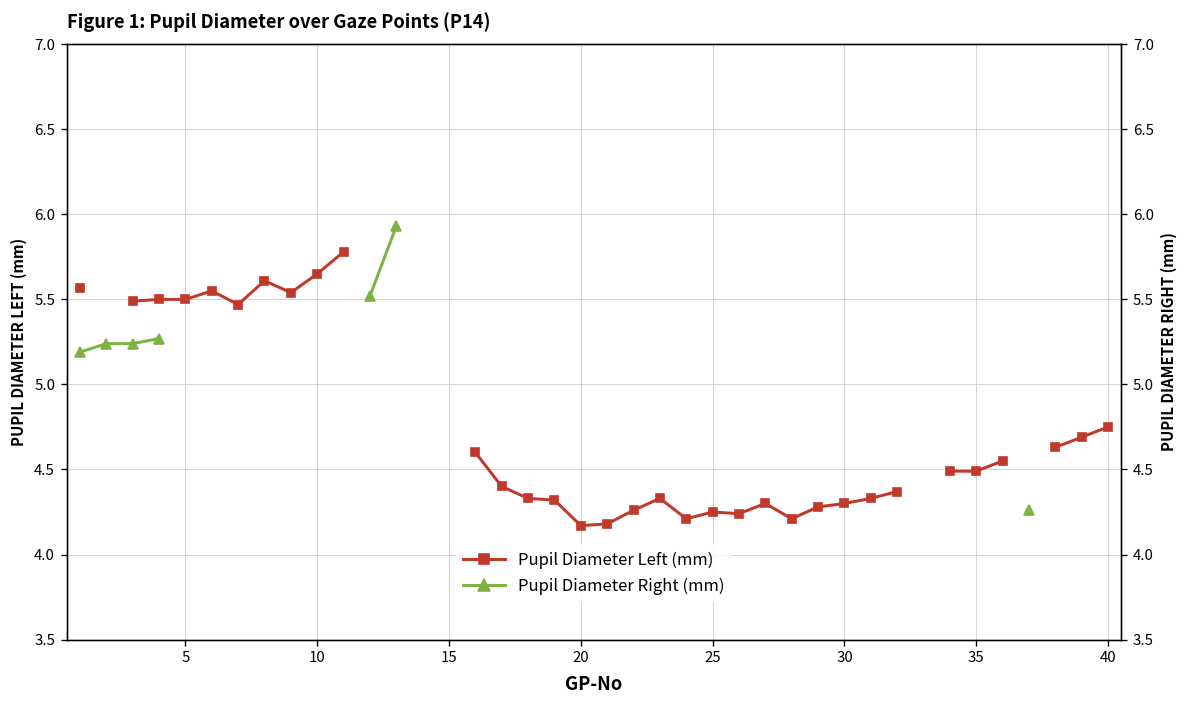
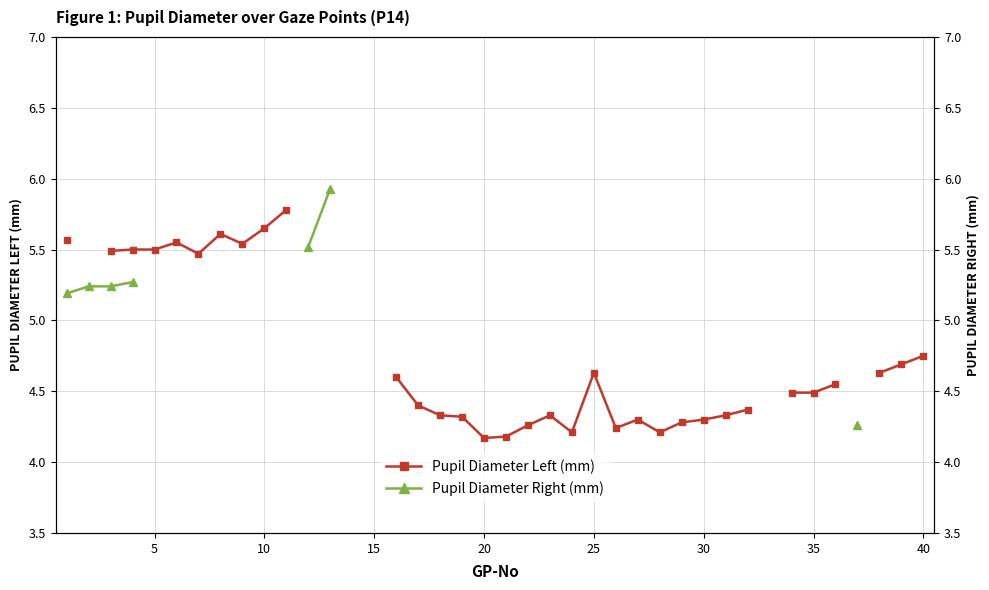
Pupil Diameter Left (mm), 25: 4.25 -> 4.63
